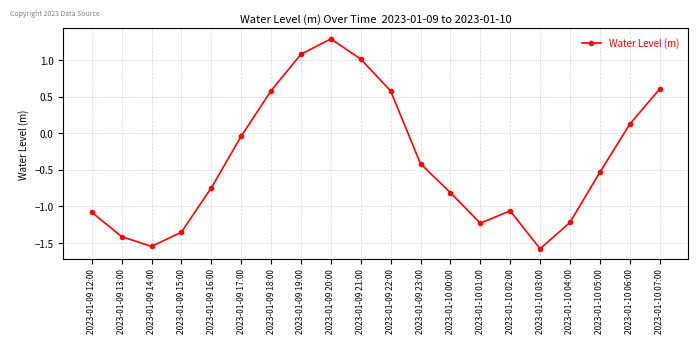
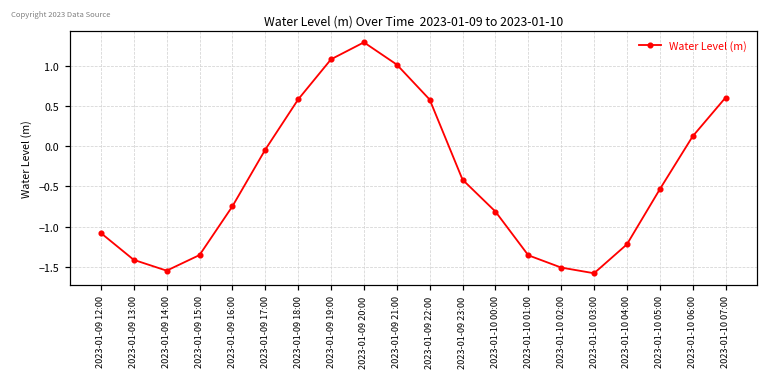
2023-01-10 01:00: -1.2 -> -1.4
2023-01-10 02:00: -1.1 -> -1.5
